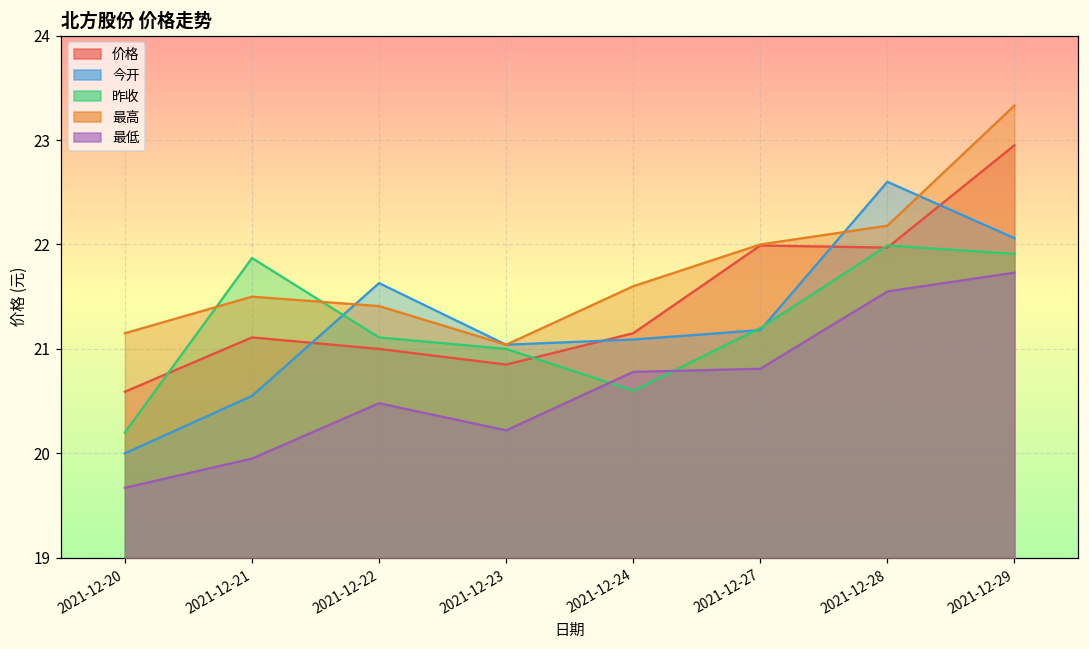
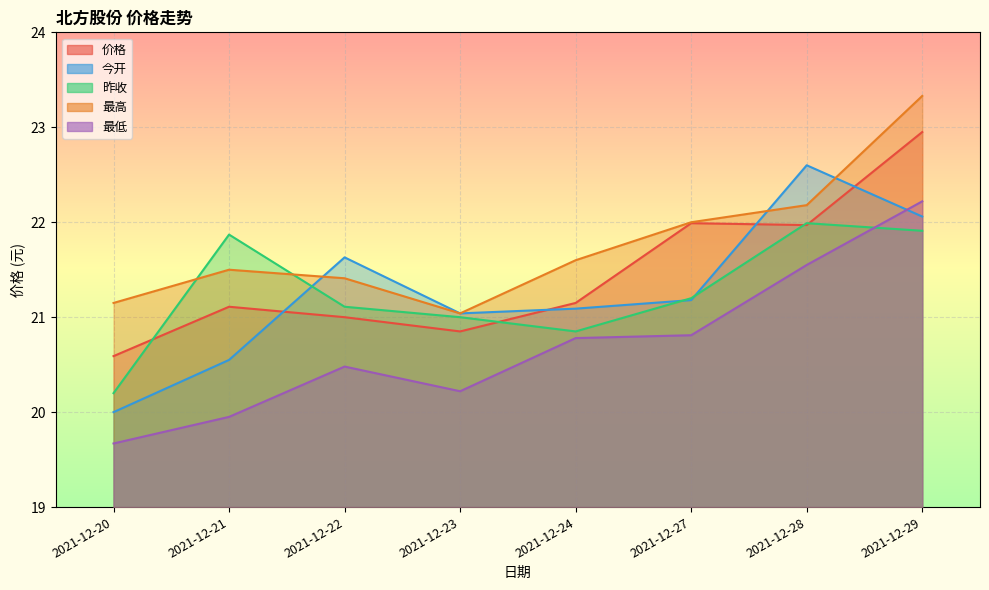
昨收, 2021-12-24: 20.6 -> 20.9
最低, 2021-12-29: 21.7 -> 22.2
